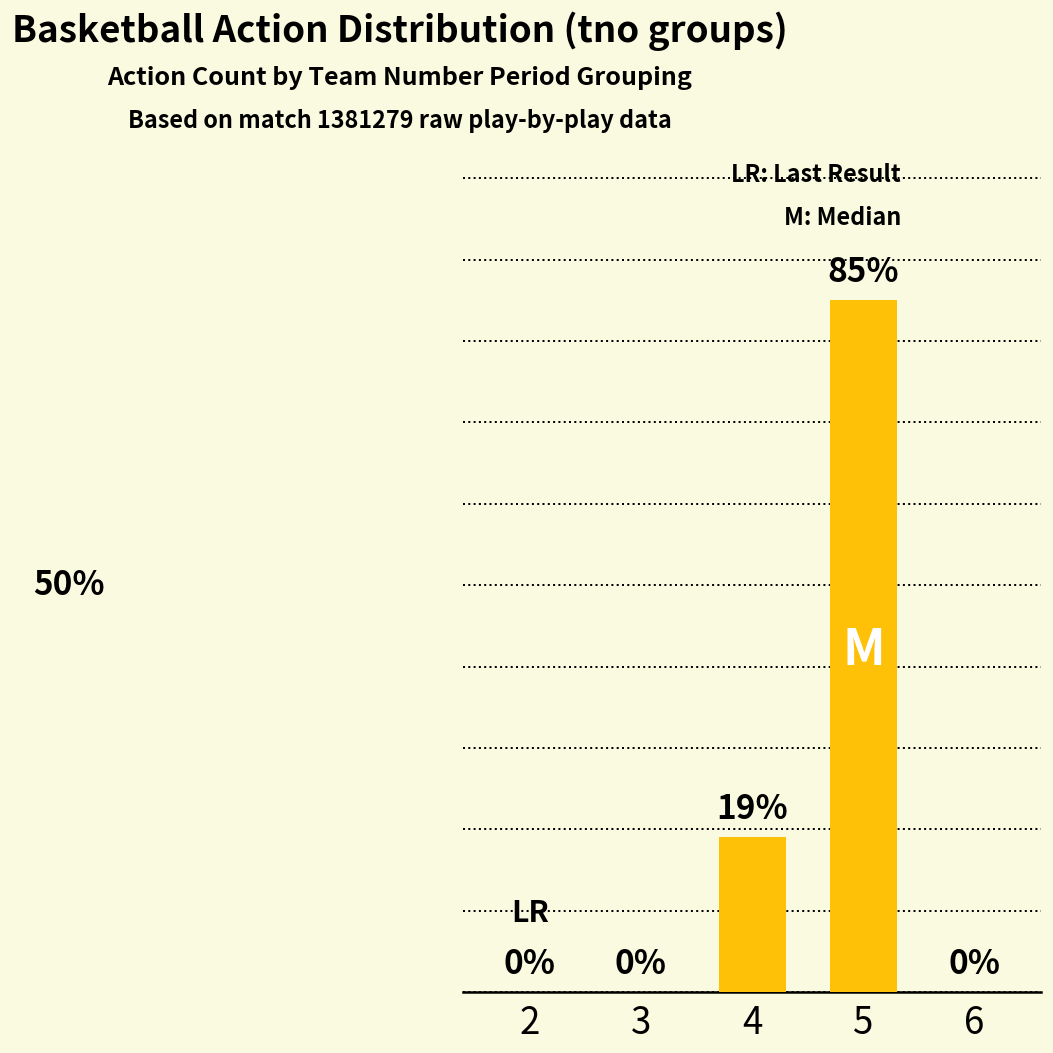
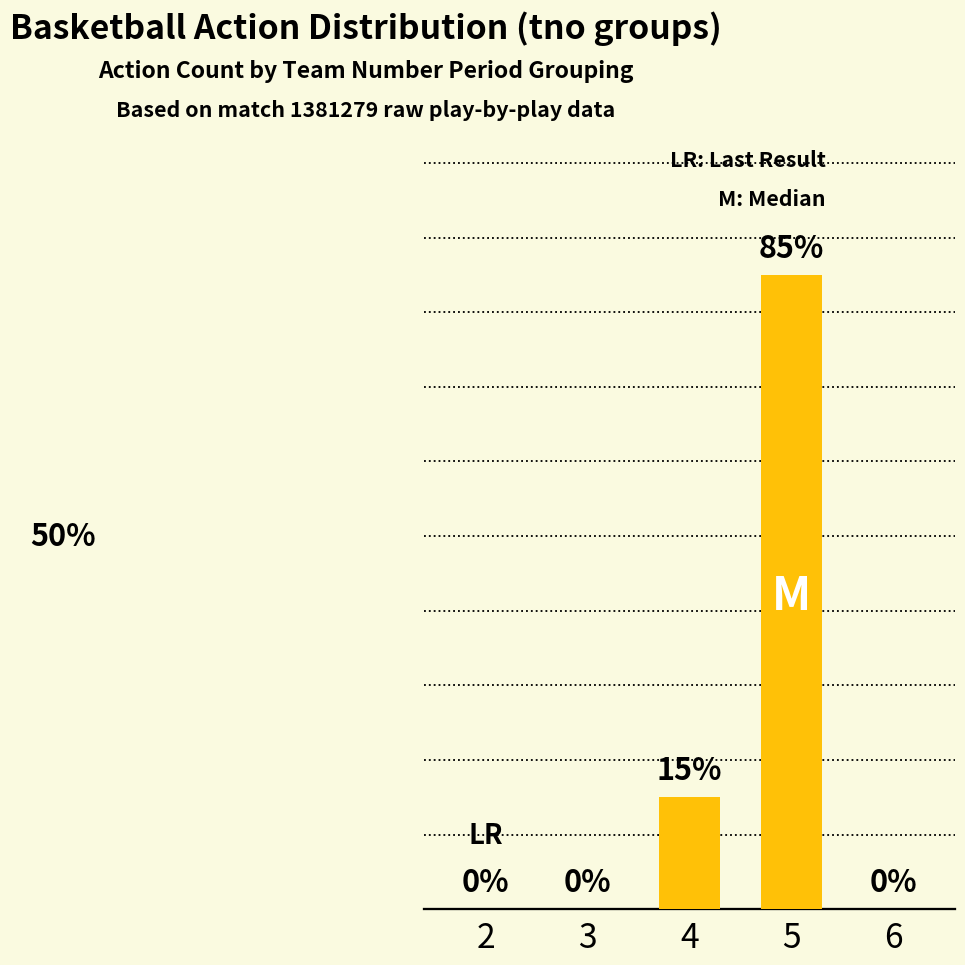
4: 19% -> 15%
